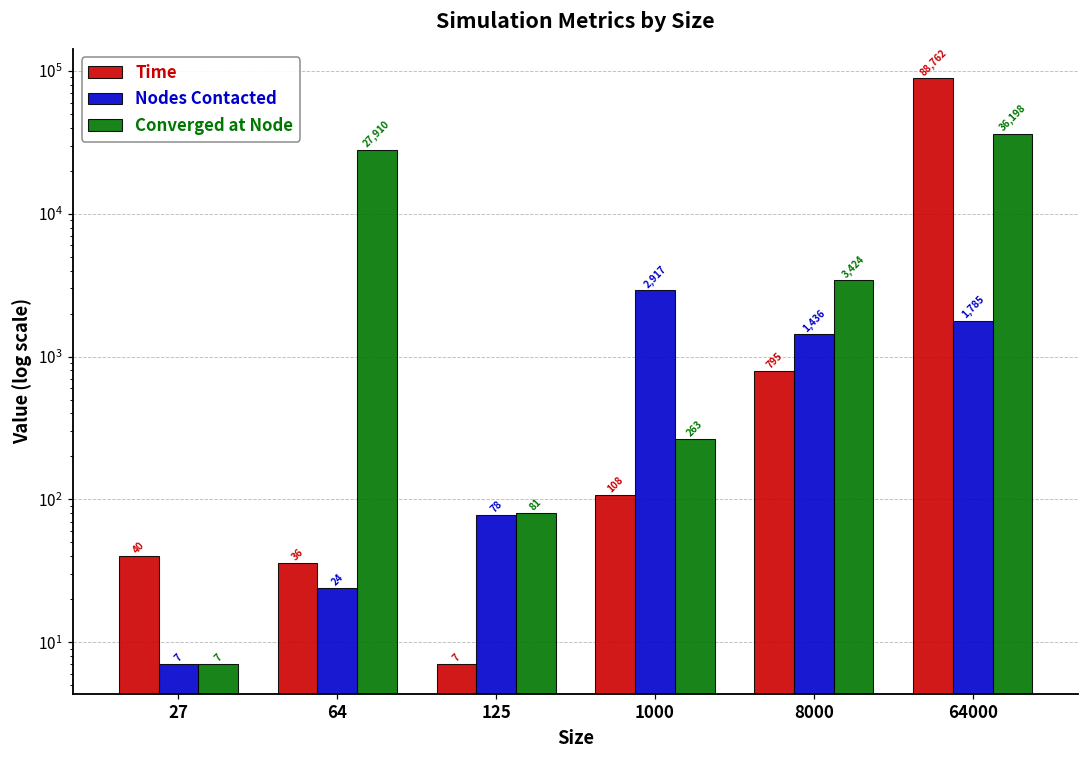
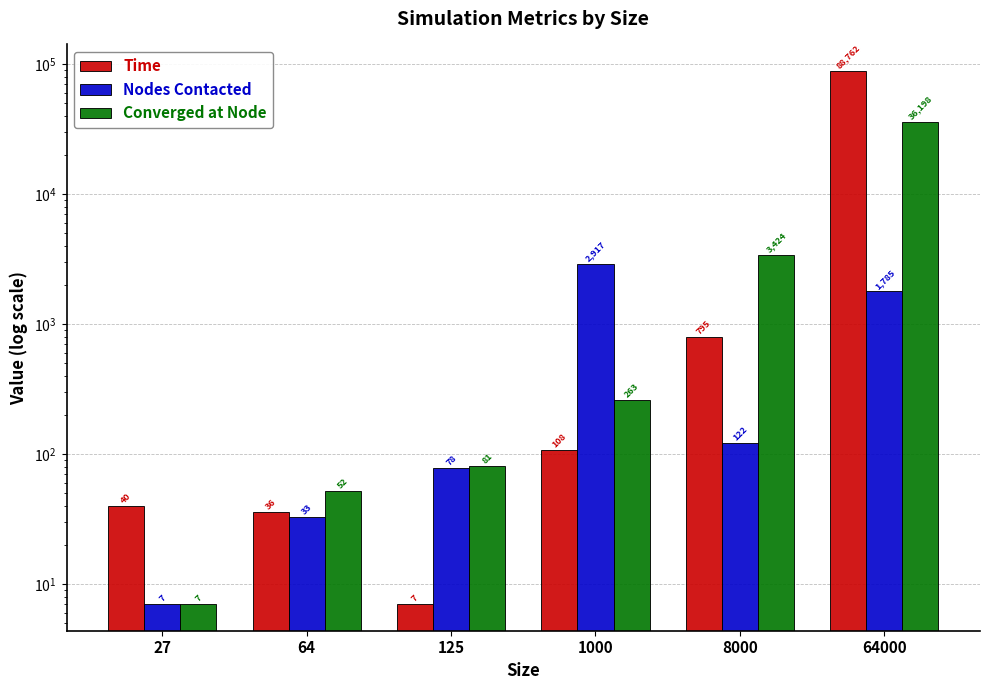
Nodes Contacted, 64: 24 -> 33
Converged at Node, 64: 27,910 -> 52
Nodes Contacted, 8000: 1,436 -> 122
